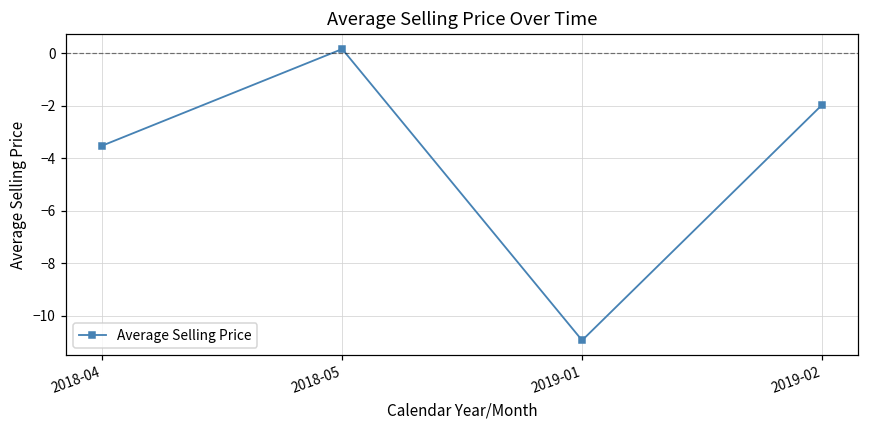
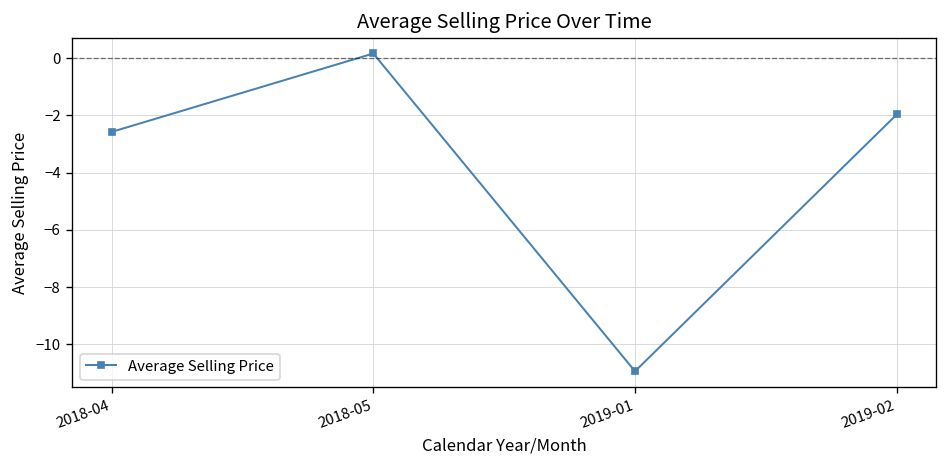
2018-04: -3.5 -> -2.6
